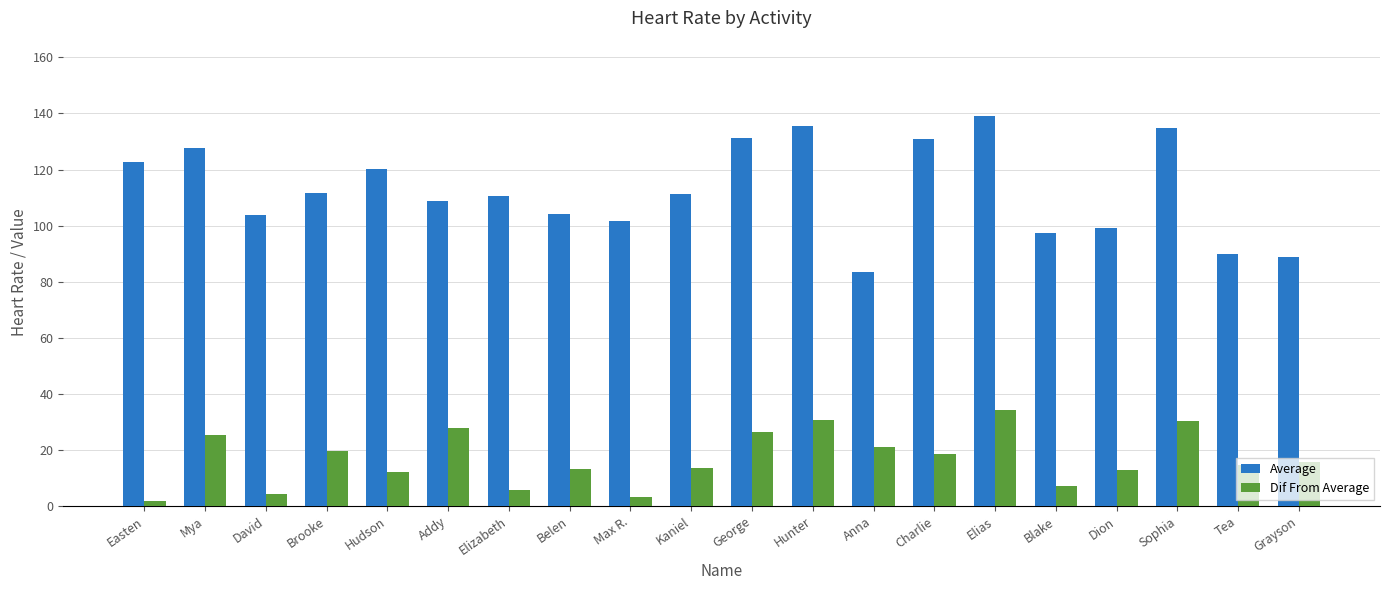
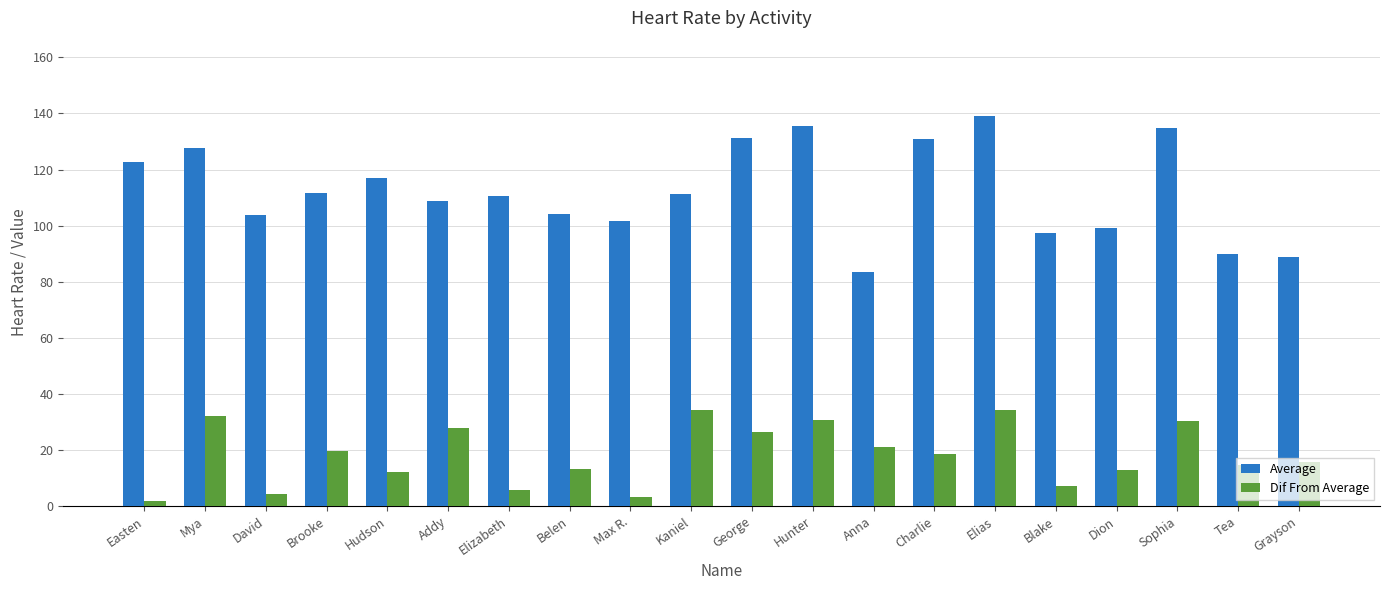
Dif From Average, Mya: 25 -> 32
Average, Hudson: 120 -> 117
Dif From Average, Kaniel: 14 -> 34
